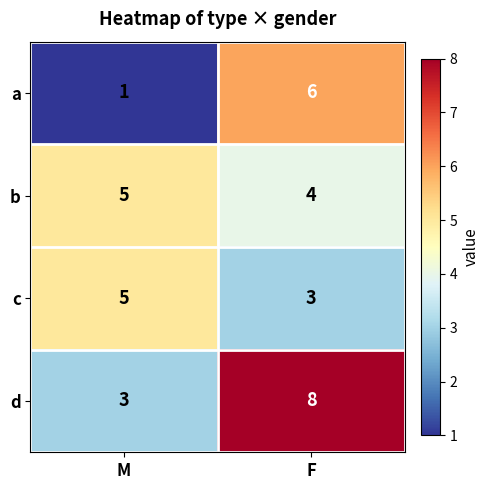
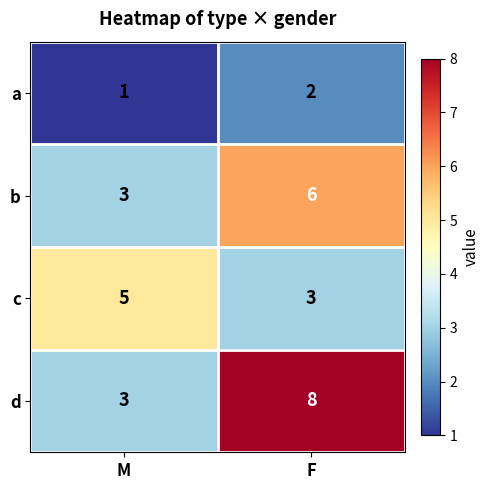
a, F: 6 -> 2
b, M: 5 -> 3
b, F: 4 -> 6
